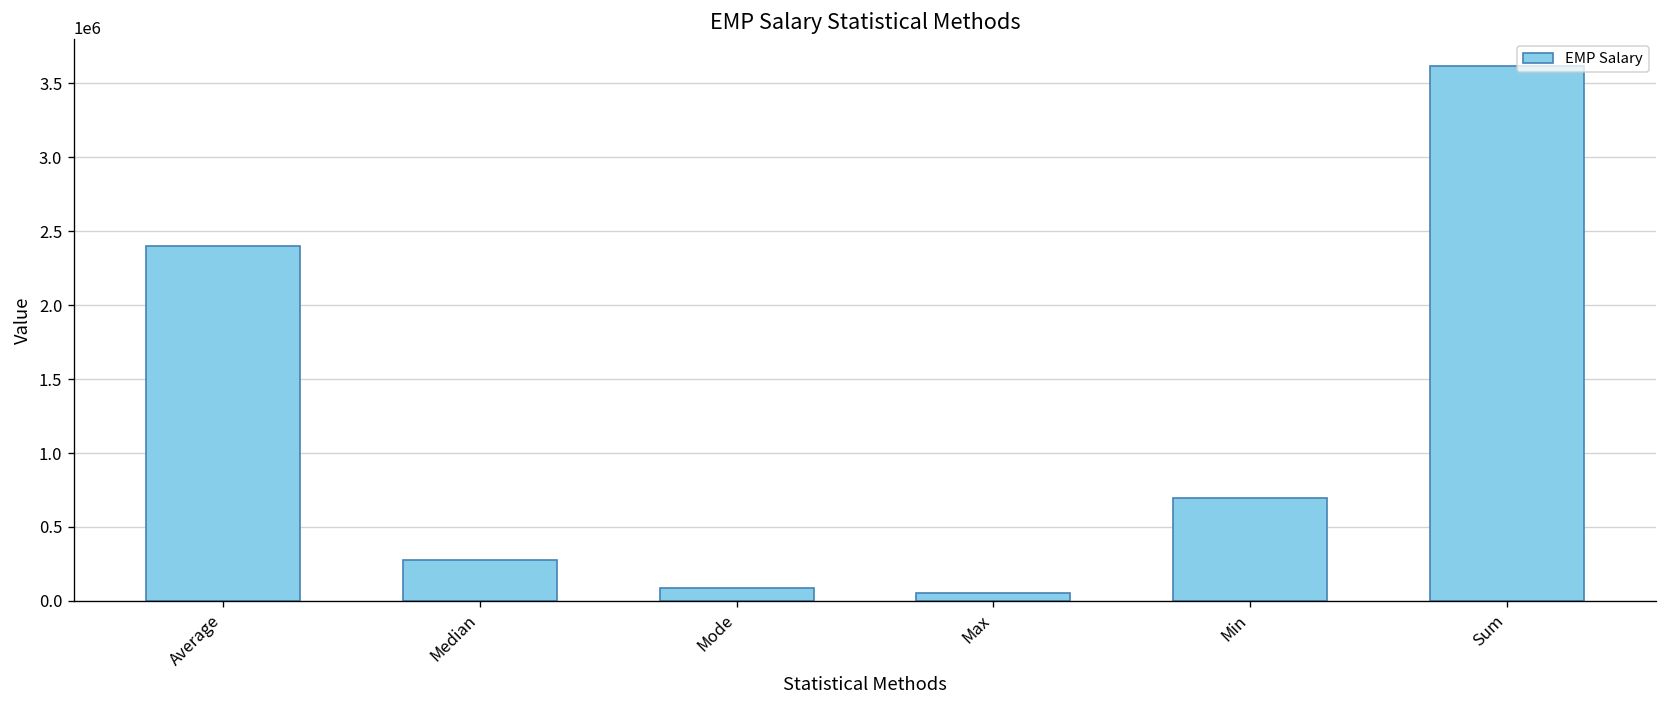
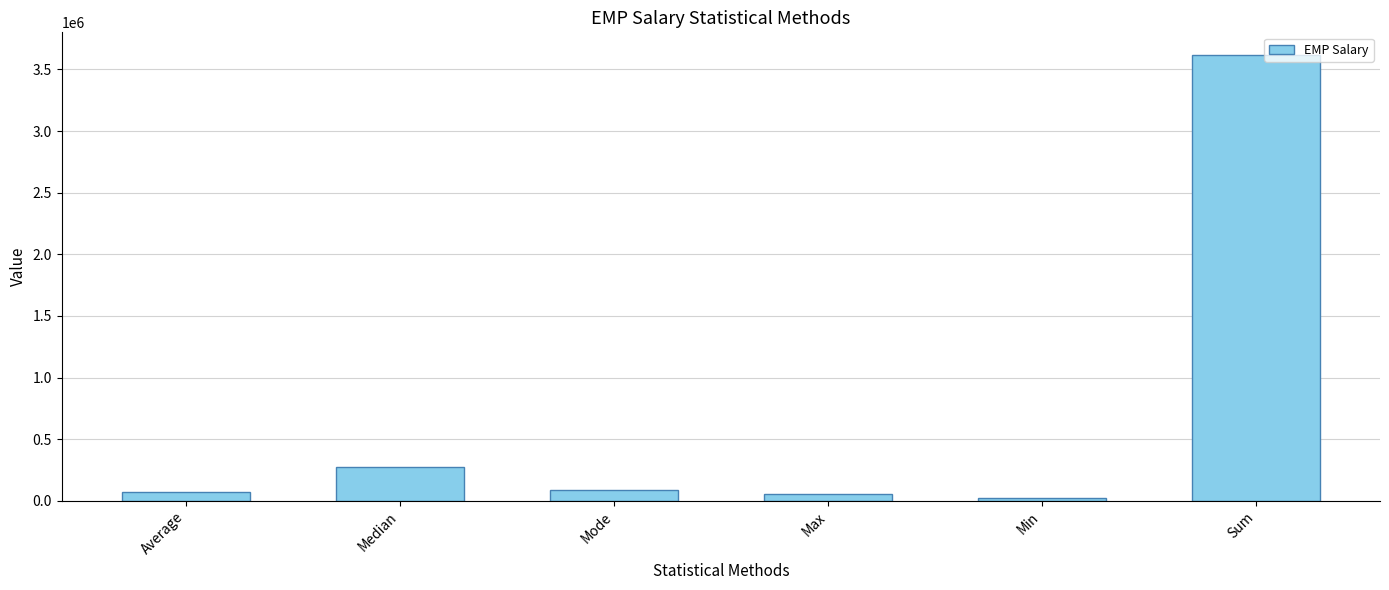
Average: 2400000 -> 70000
Min: 700000 -> 20000
